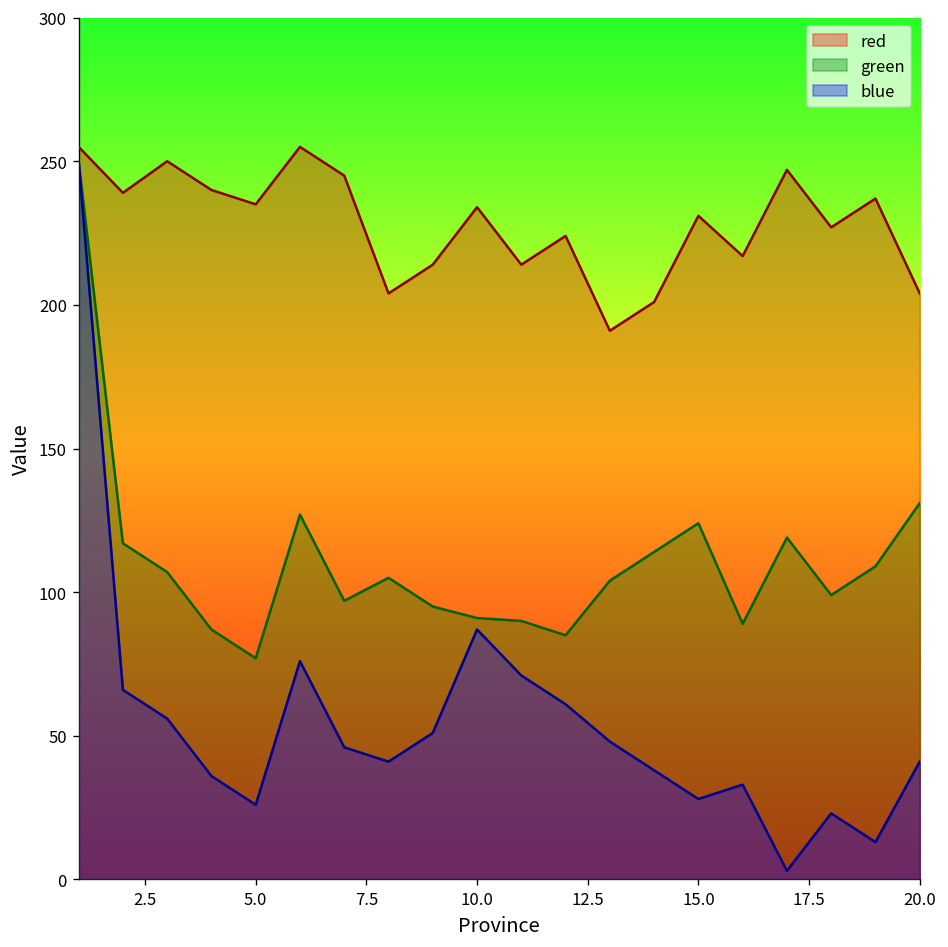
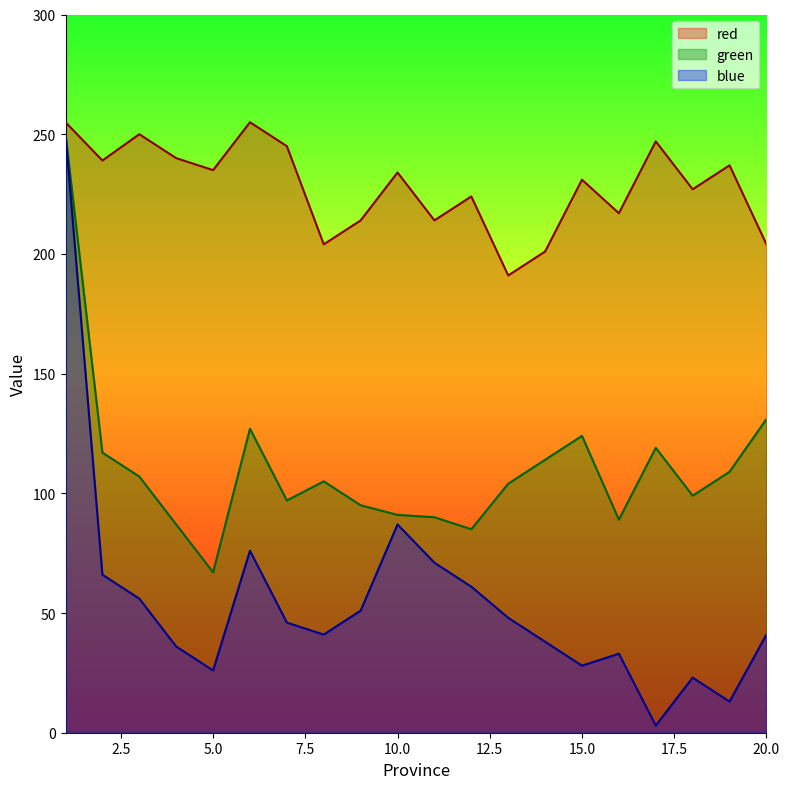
green, 5.0: 77 -> 67
